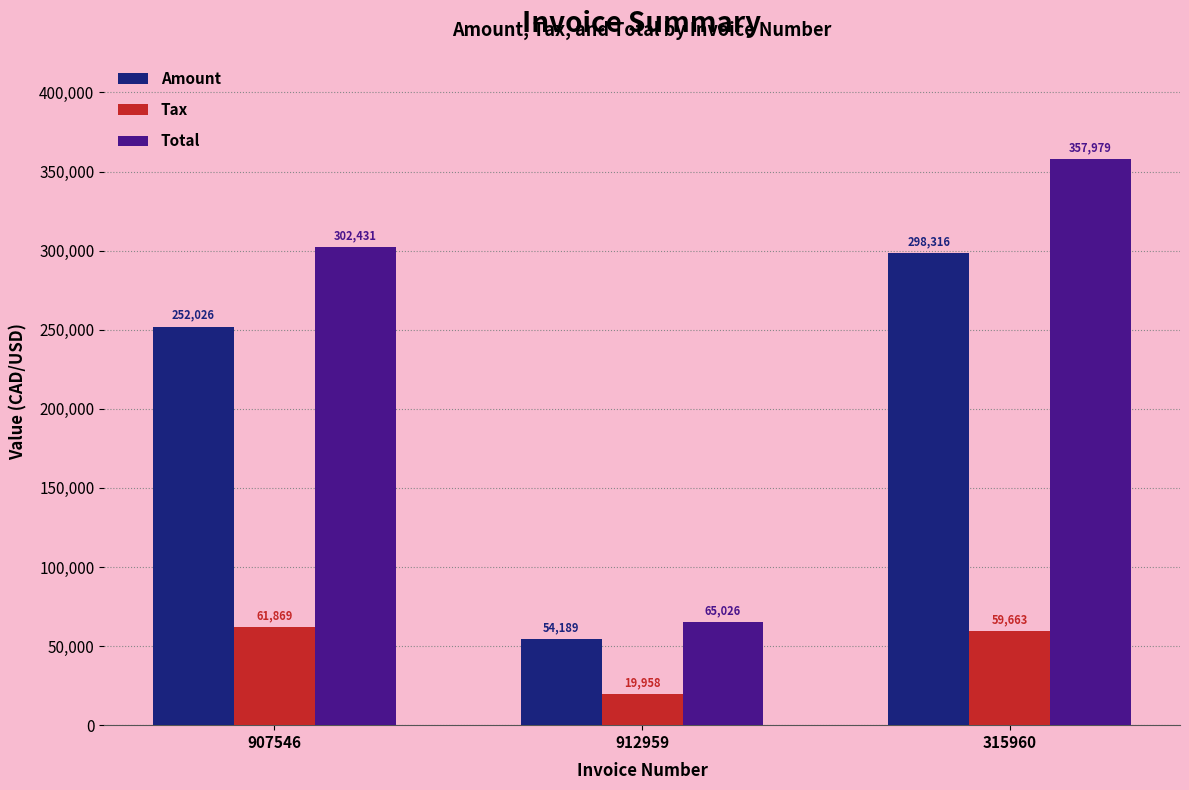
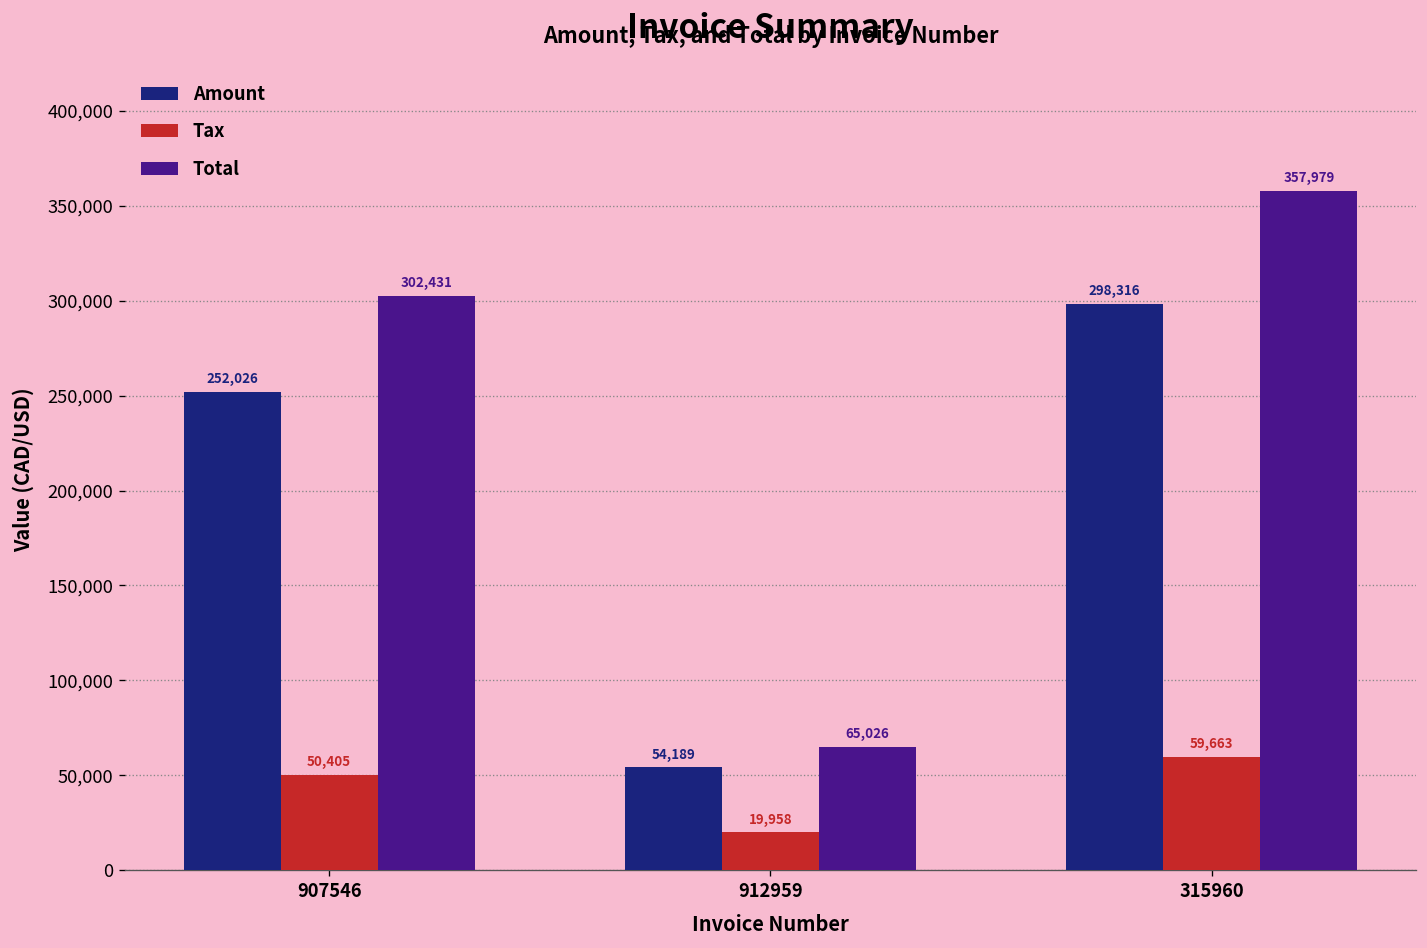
Tax, 907546: 61,869 -> 50,405
